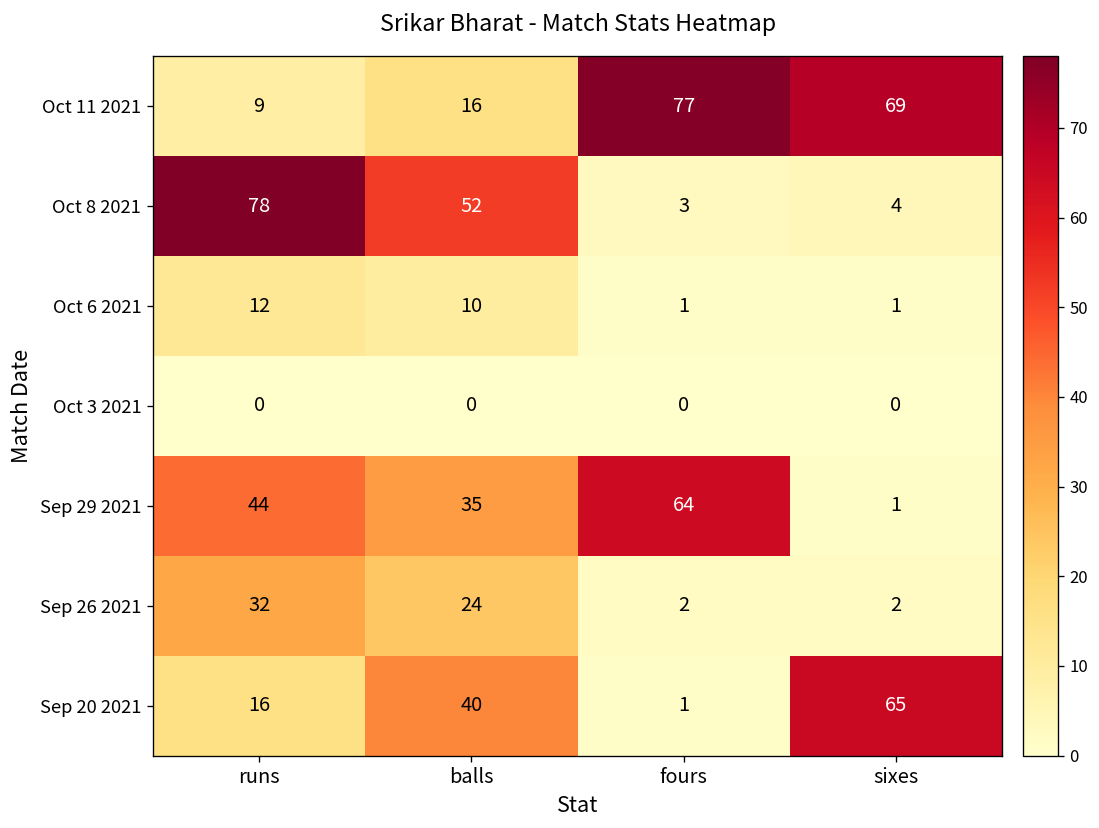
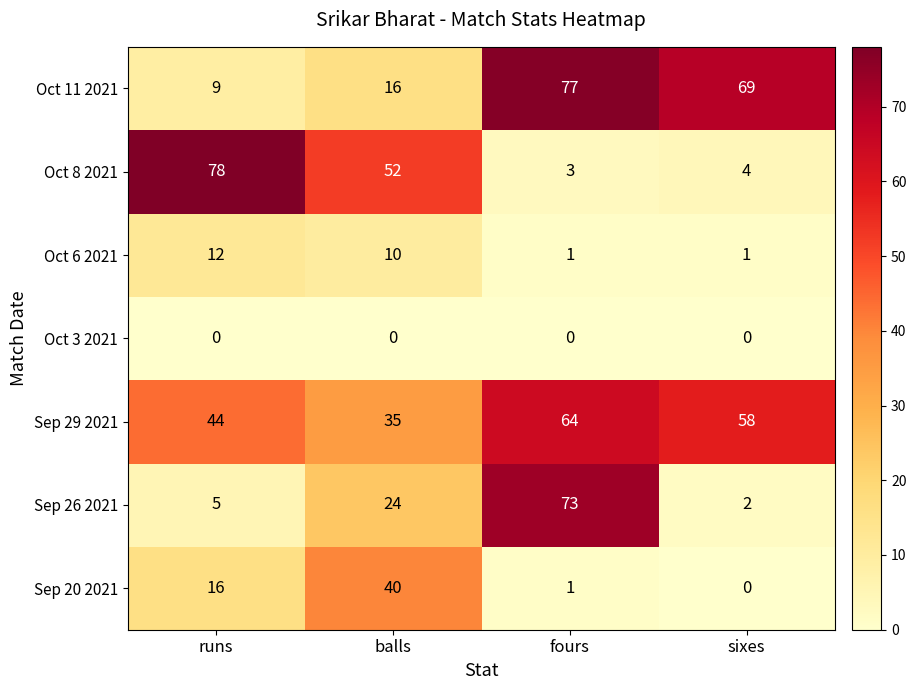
Sep 29 2021, sixes: 1 -> 58
Sep 26 2021, runs: 32 -> 5
Sep 26 2021, fours: 2 -> 73
Sep 20 2021, sixes: 65 -> 0
